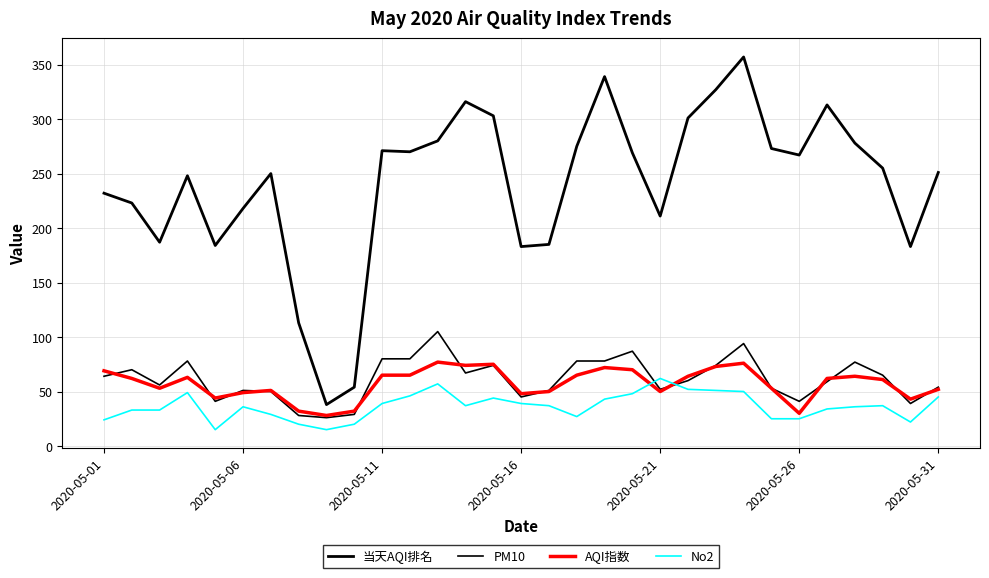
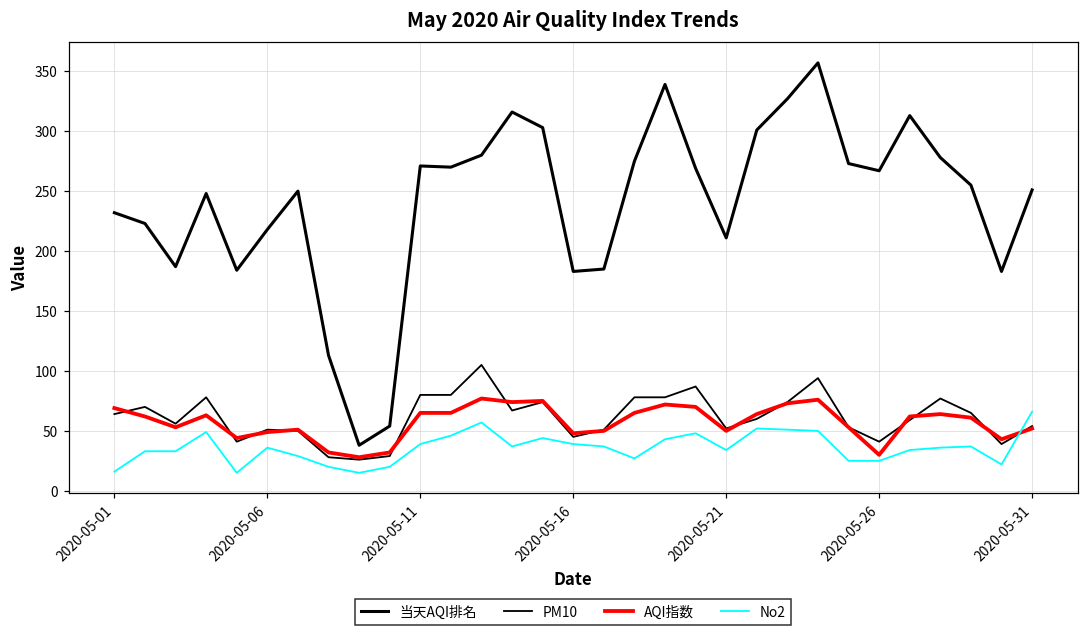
No2, 2020-05-01: 24 -> 16
No2, 2020-05-21: 62 -> 34
No2, 2020-05-31: 45 -> 66
